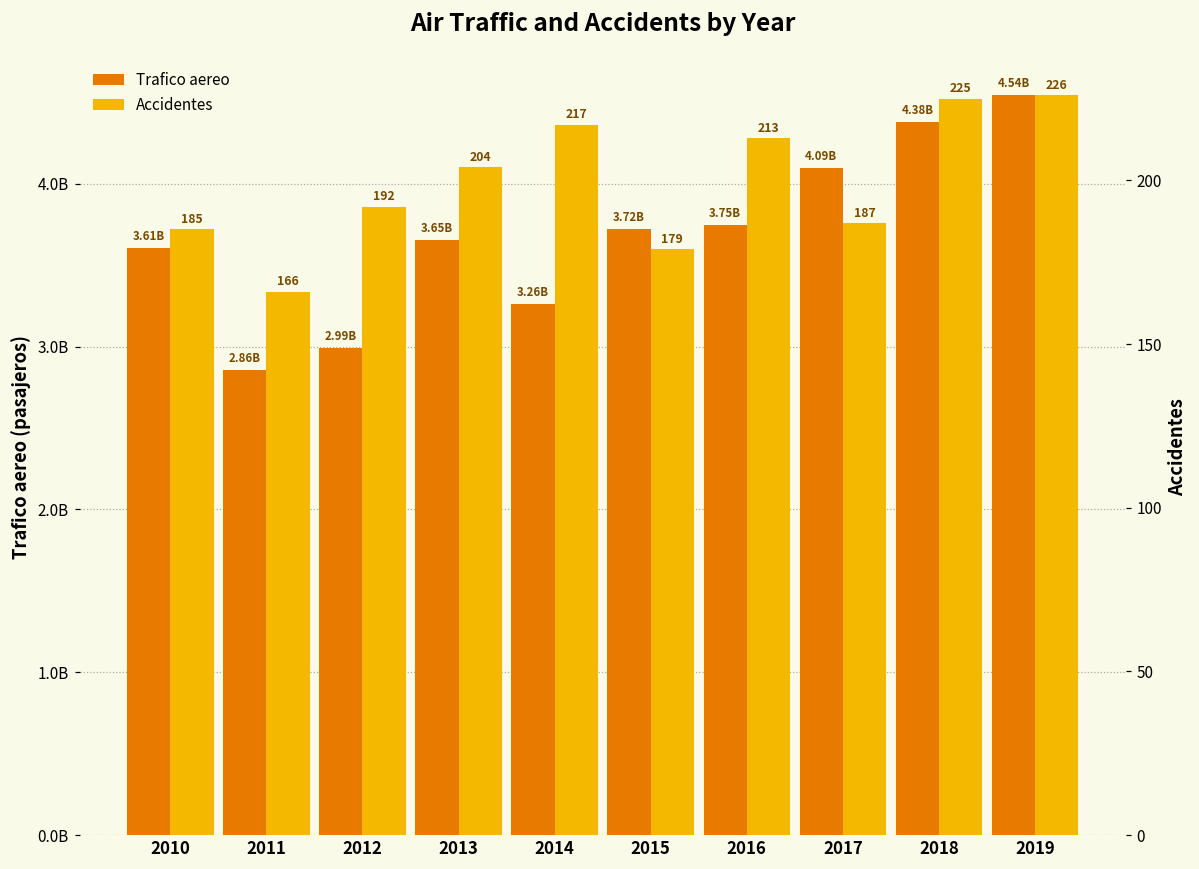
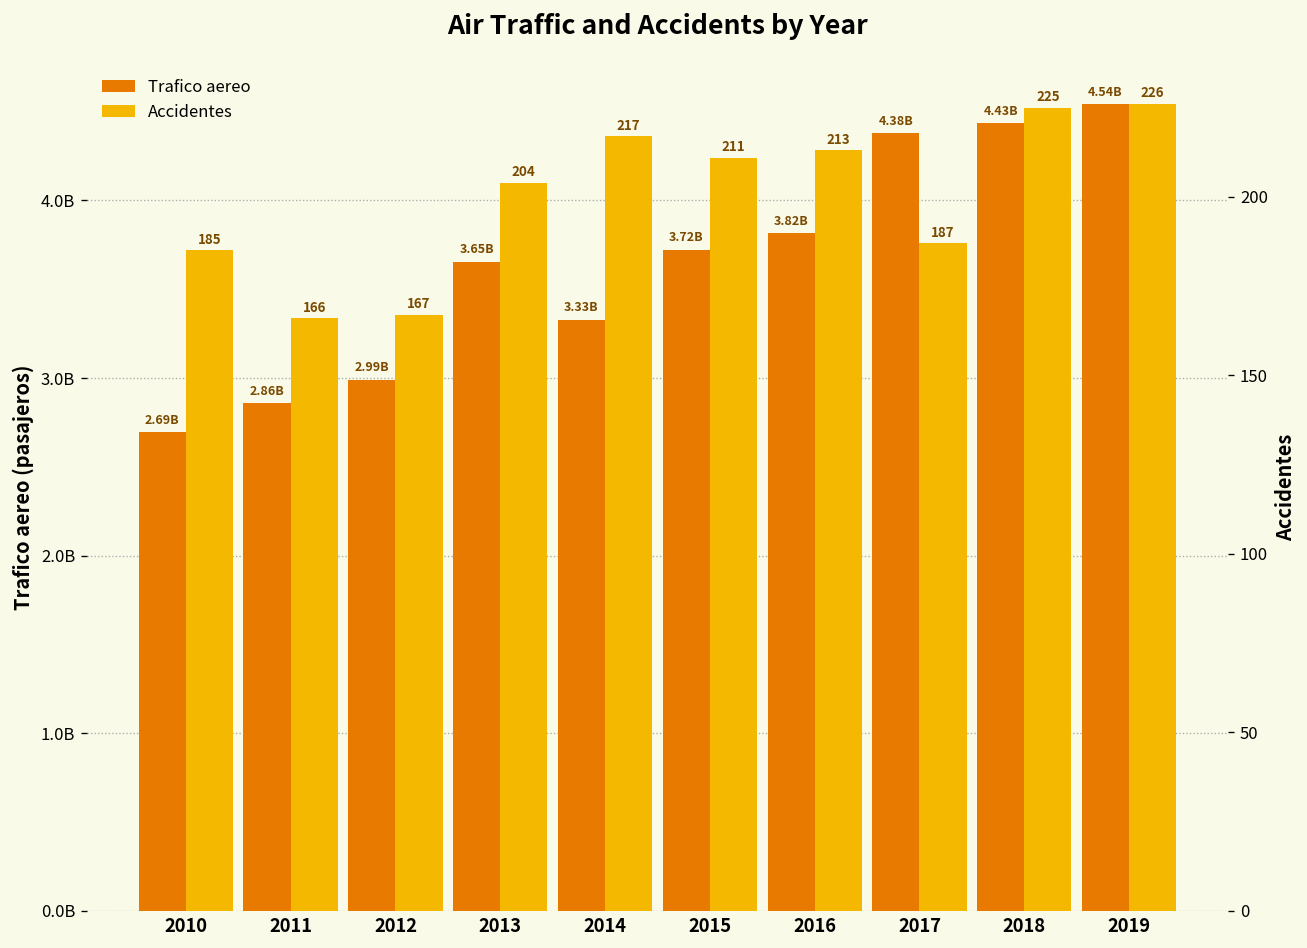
Trafico aereo, 2010: 3.61B -> 2.69B
Trafico aereo, 2014: 3.26B -> 3.33B
Trafico aereo, 2016: 3.75B -> 3.82B
Trafico aereo, 2017: 4.09B -> 4.38B
Trafico aereo, 2018: 4.38B -> 4.43B
Accidentes, 2012: 192 -> 167
Accidentes, 2015: 179 -> 211
